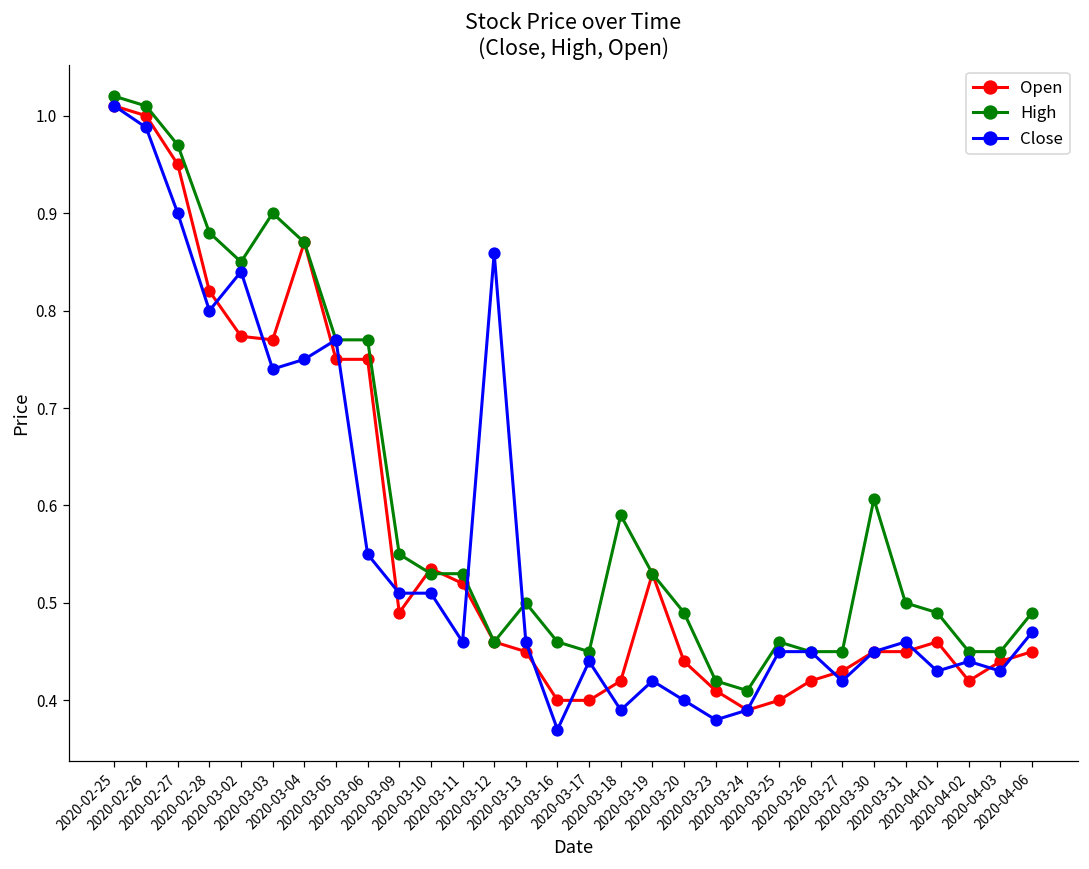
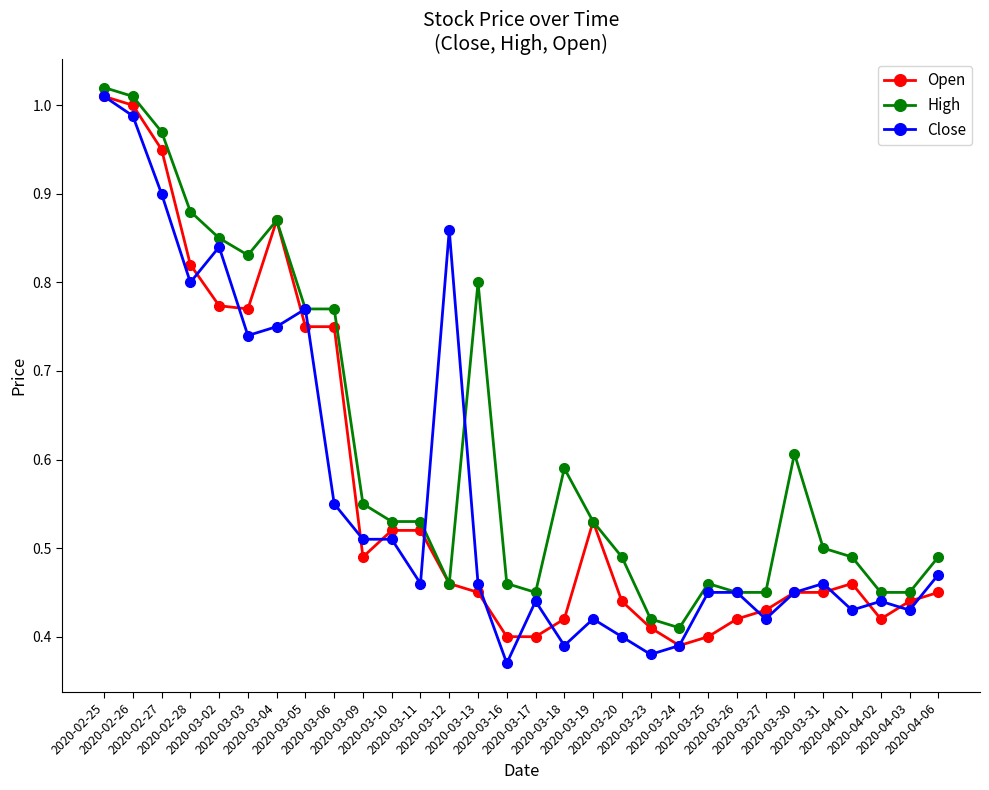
High, 2020-03-03: 0.90 -> 0.83
Open, 2020-03-10: 0.54 -> 0.52
High, 2020-03-13: 0.5 -> 0.8
